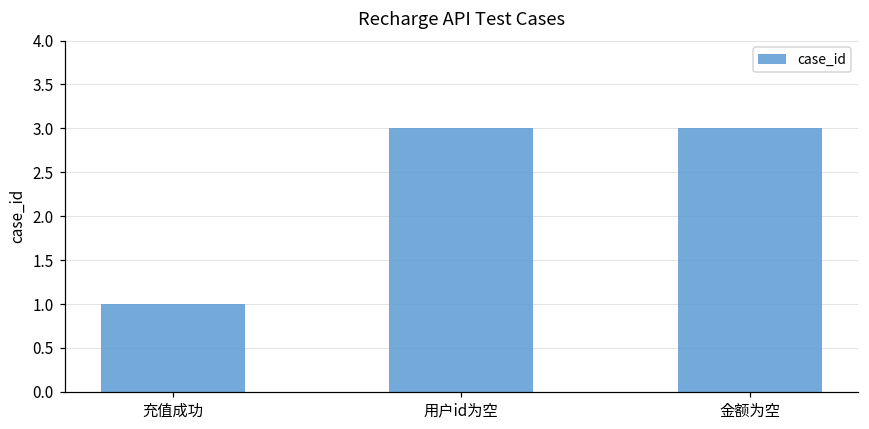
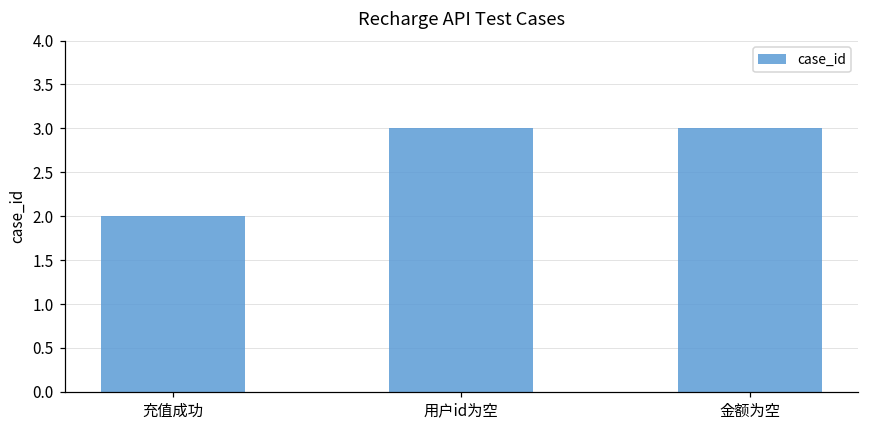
充值成功: 1 -> 2
